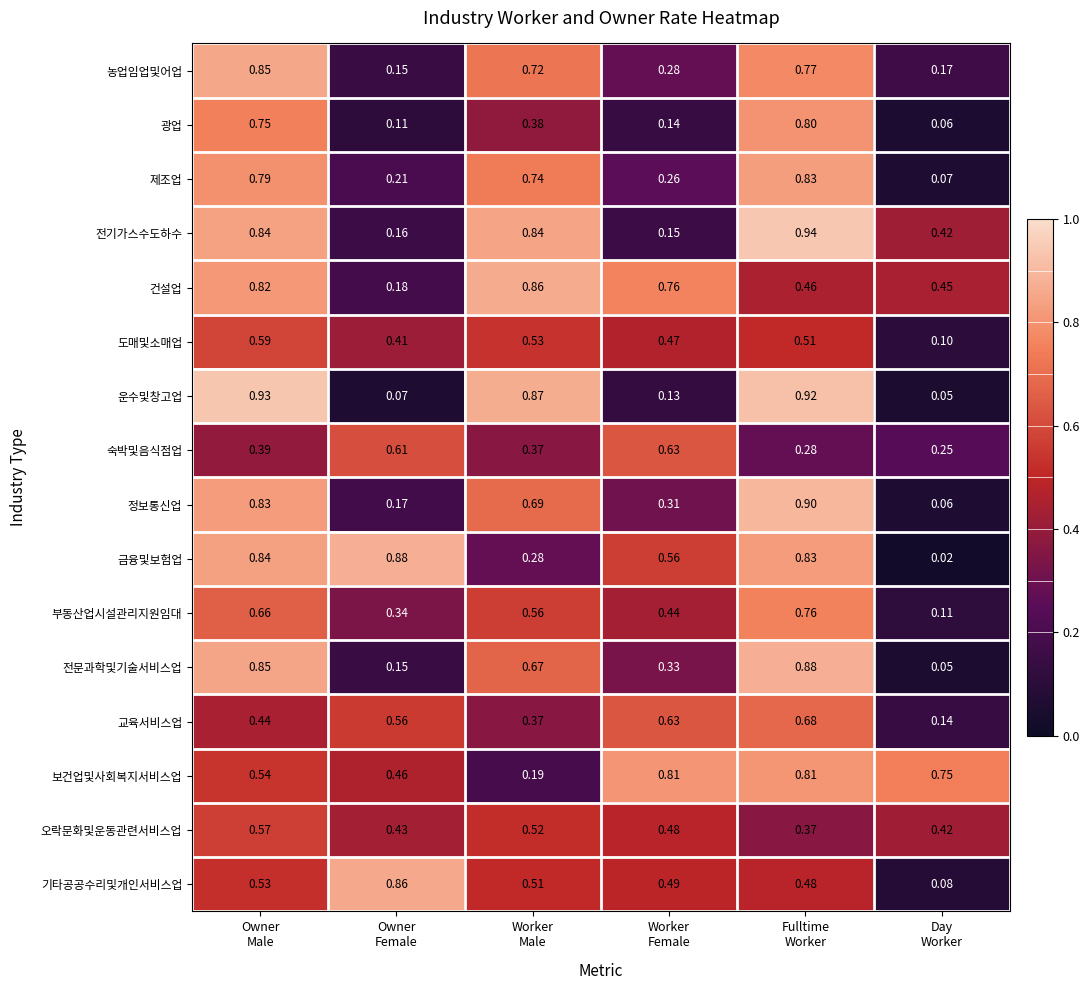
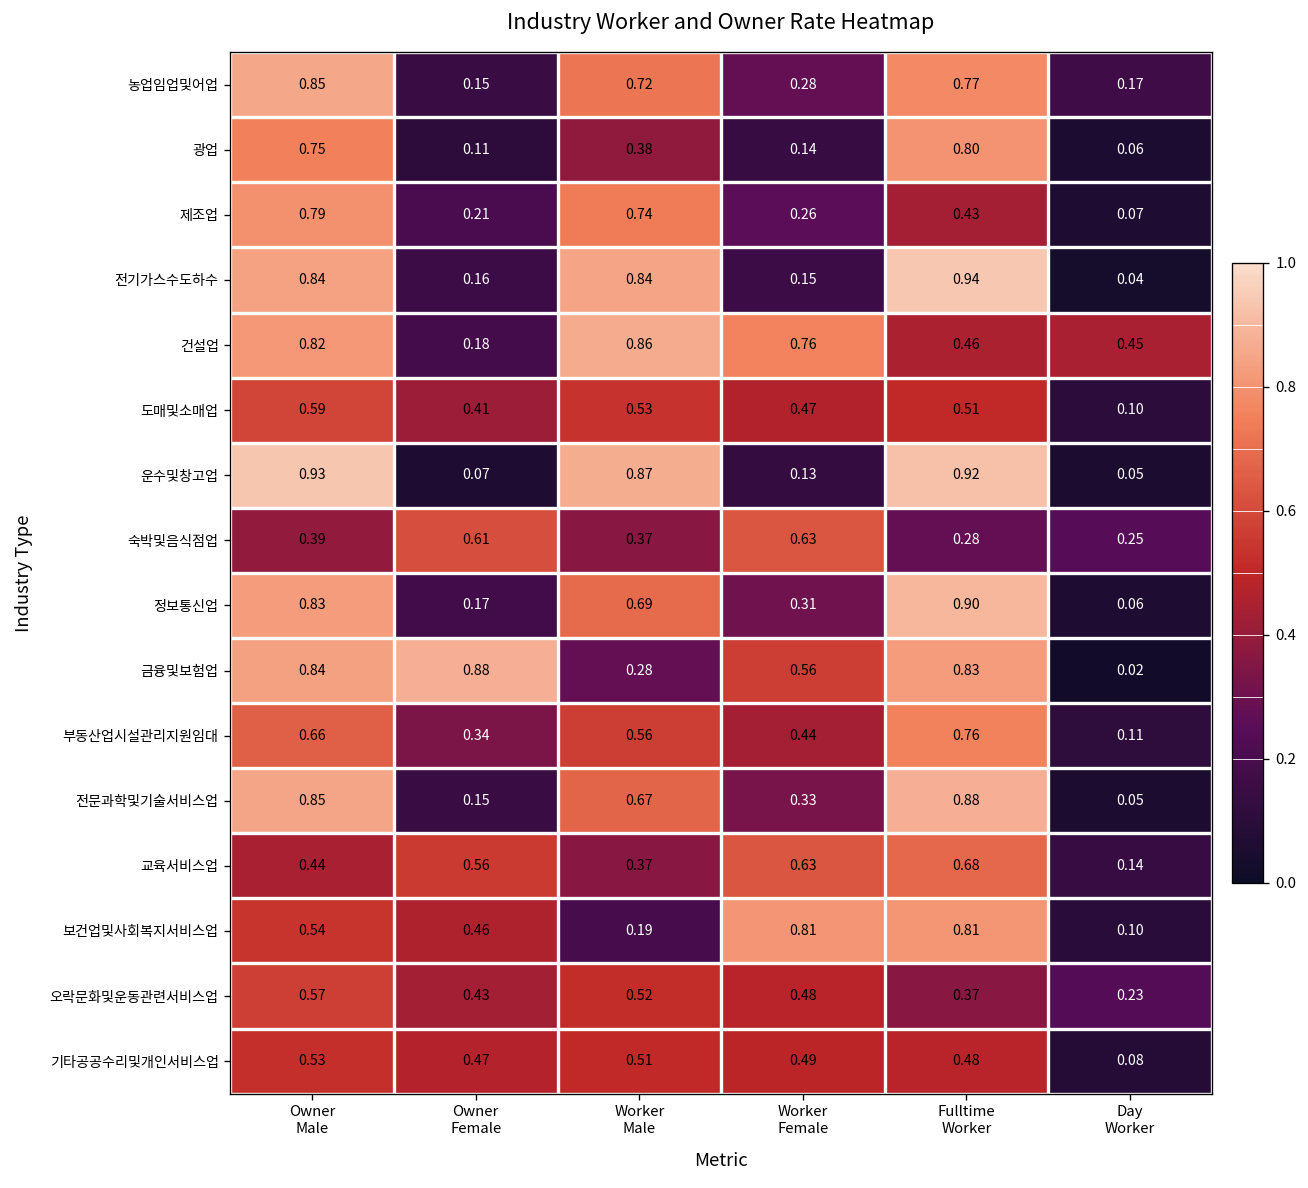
제조업, Fulltime Worker: 0.83 -> 0.43
전기가스수도하수, Day Worker: 0.42 -> 0.04
보건업및사회복지서비스업, Day Worker: 0.75 -> 0.10
오락문화및운동관련서비스업, Day Worker: 0.42 -> 0.23
기타공공수리및개인서비스업, Owner Female: 0.86 -> 0.47
